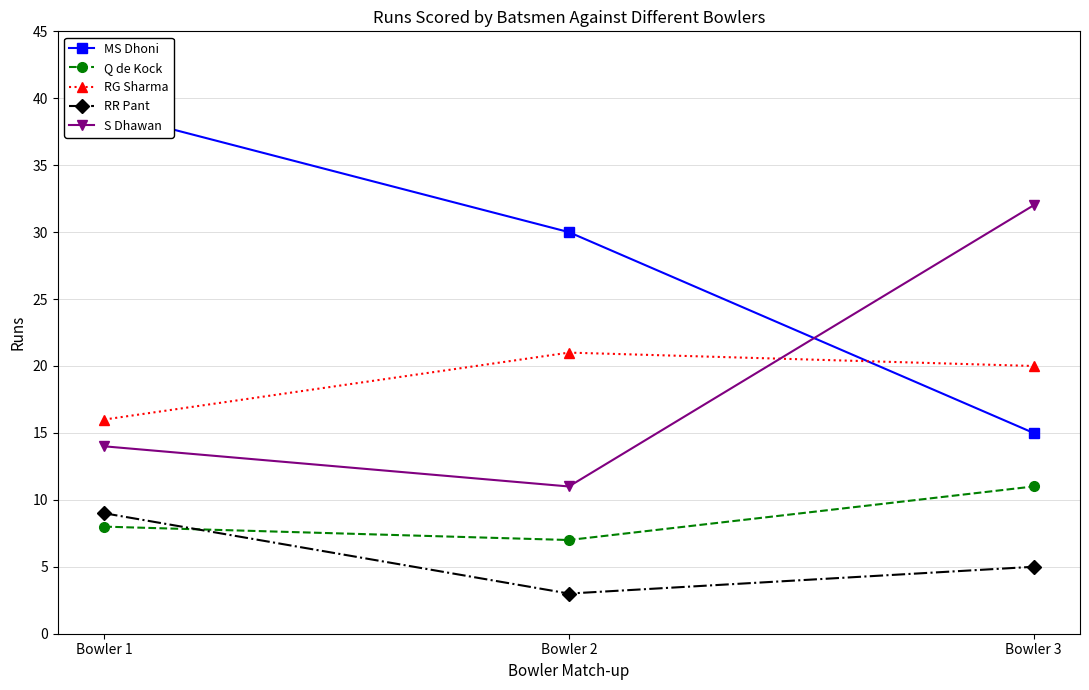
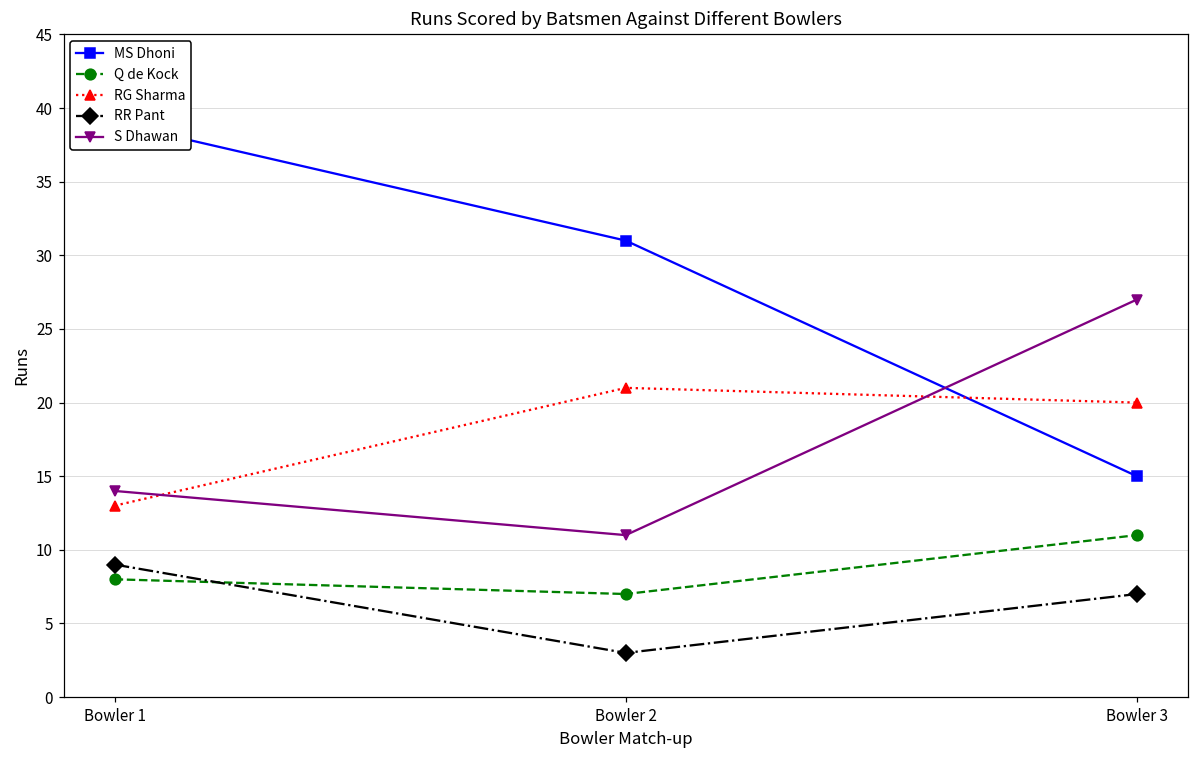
RG Sharma, Bowler 1: 16 -> 13
MS Dhoni, Bowler 2: 30 -> 31
RR Pant, Bowler 3: 5 -> 7
S Dhawan, Bowler 3: 32 -> 27
